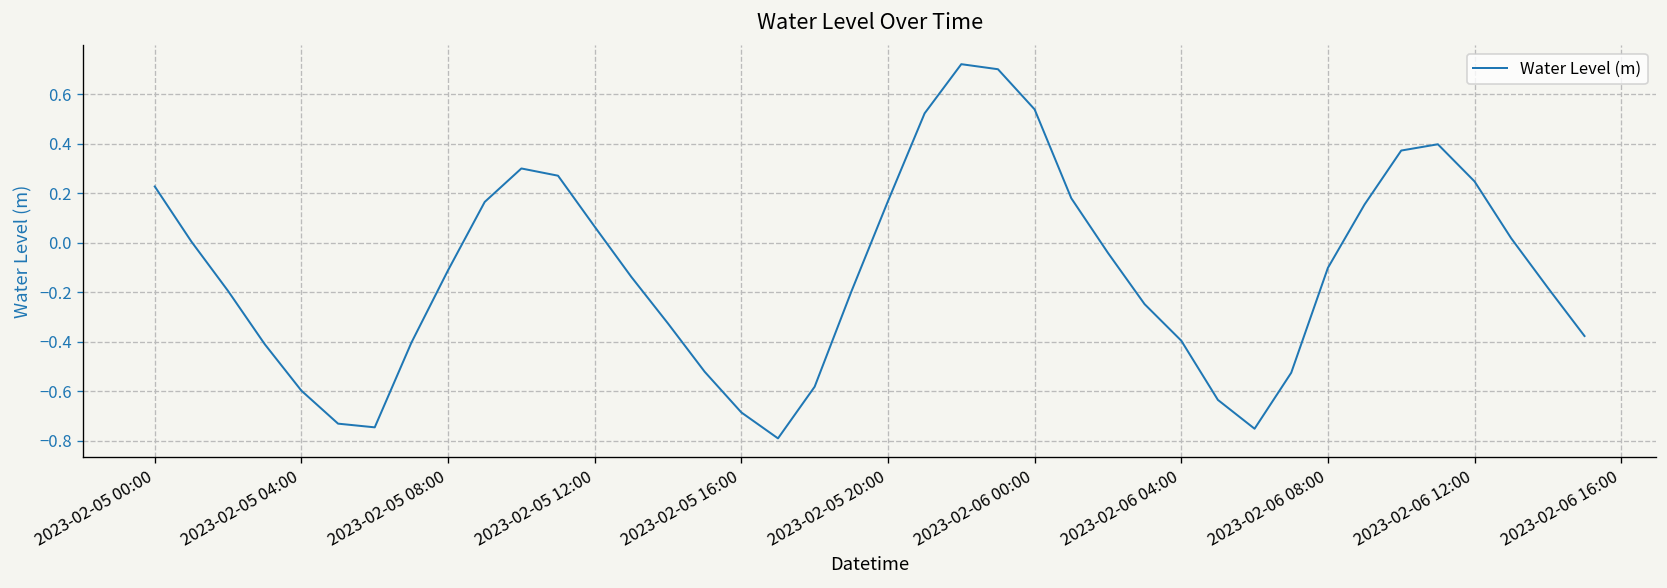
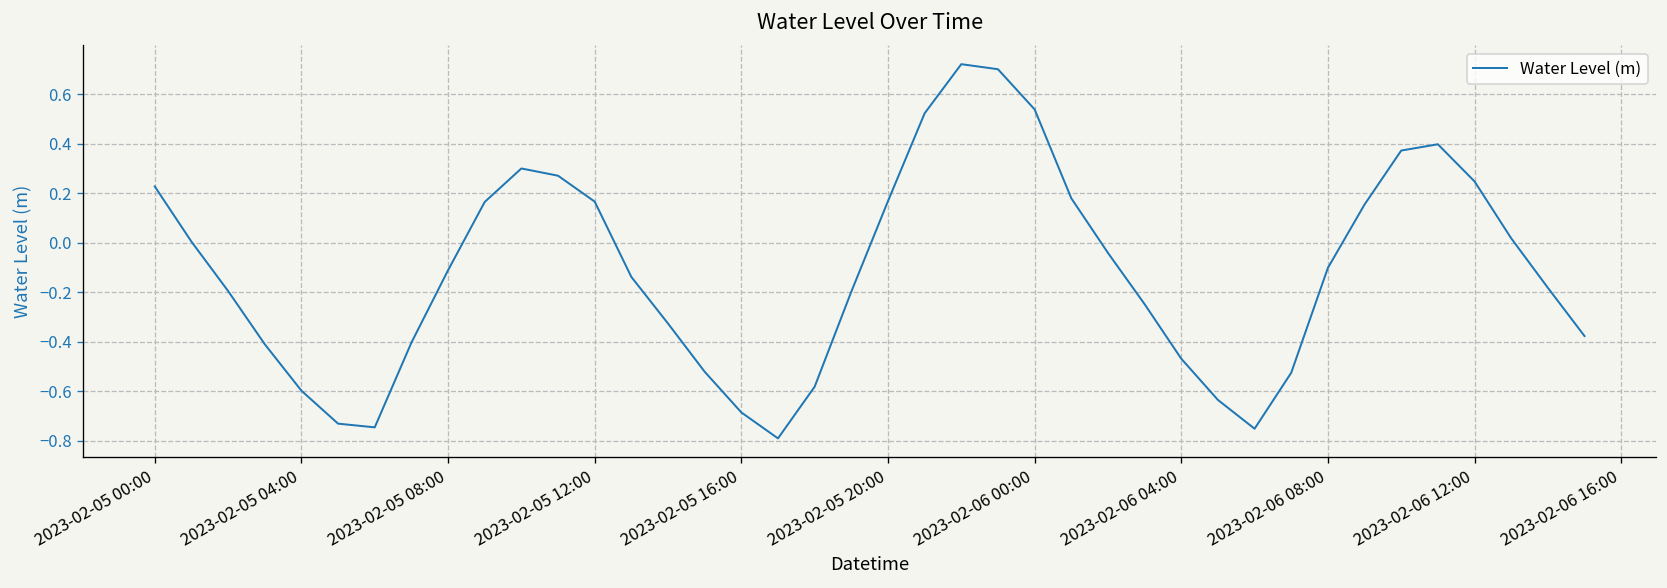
2023-02-05 12:00: 0.06 -> 0.17
2023-02-06 04:00: -0.40 -> -0.47
